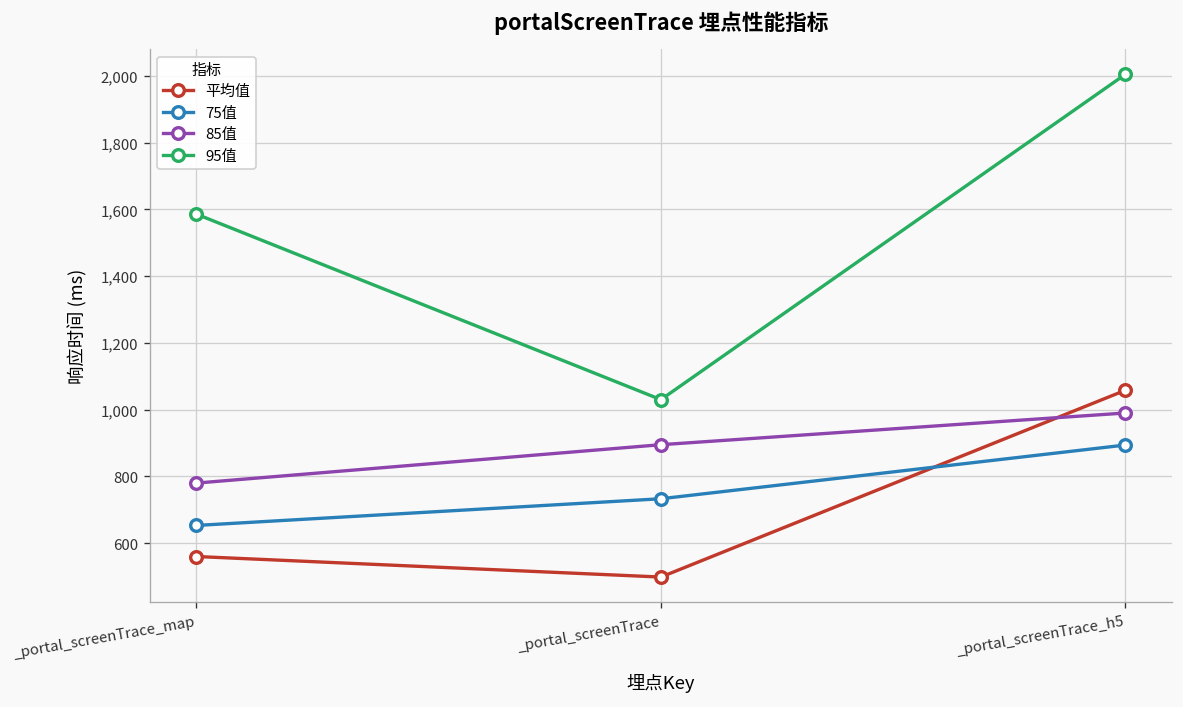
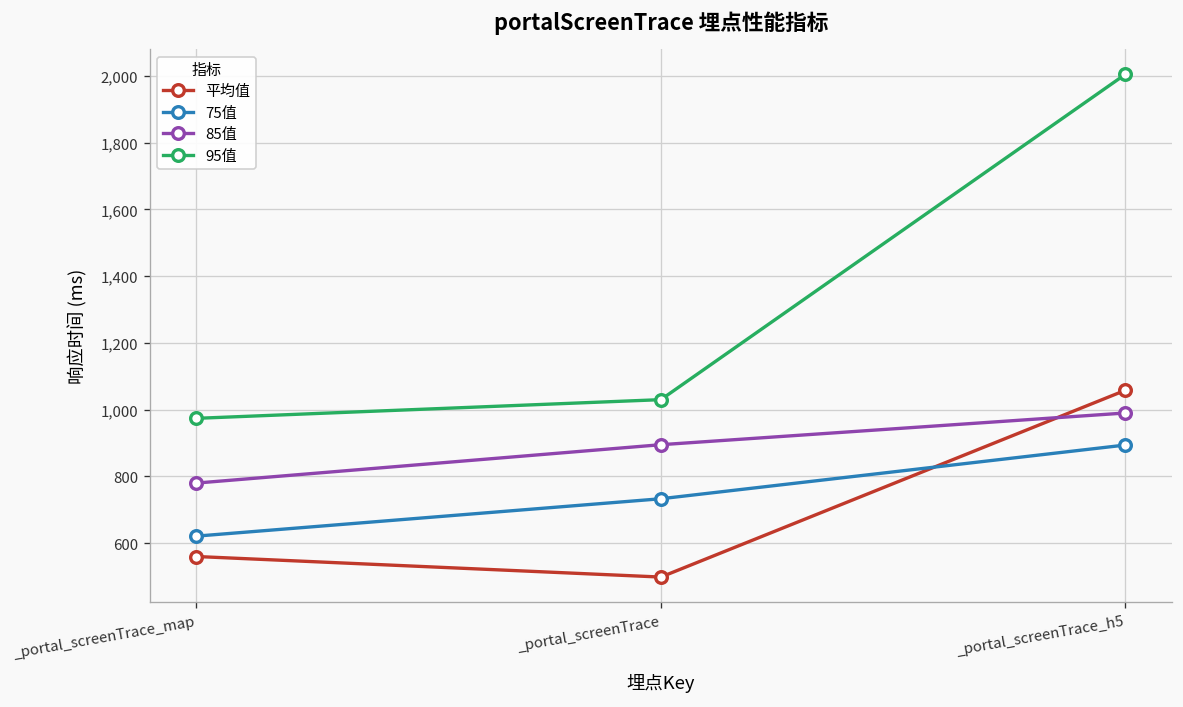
75值, _portal_screenTrace_map: 650 -> 620
95值, _portal_screenTrace_map: 1,590 -> 970
